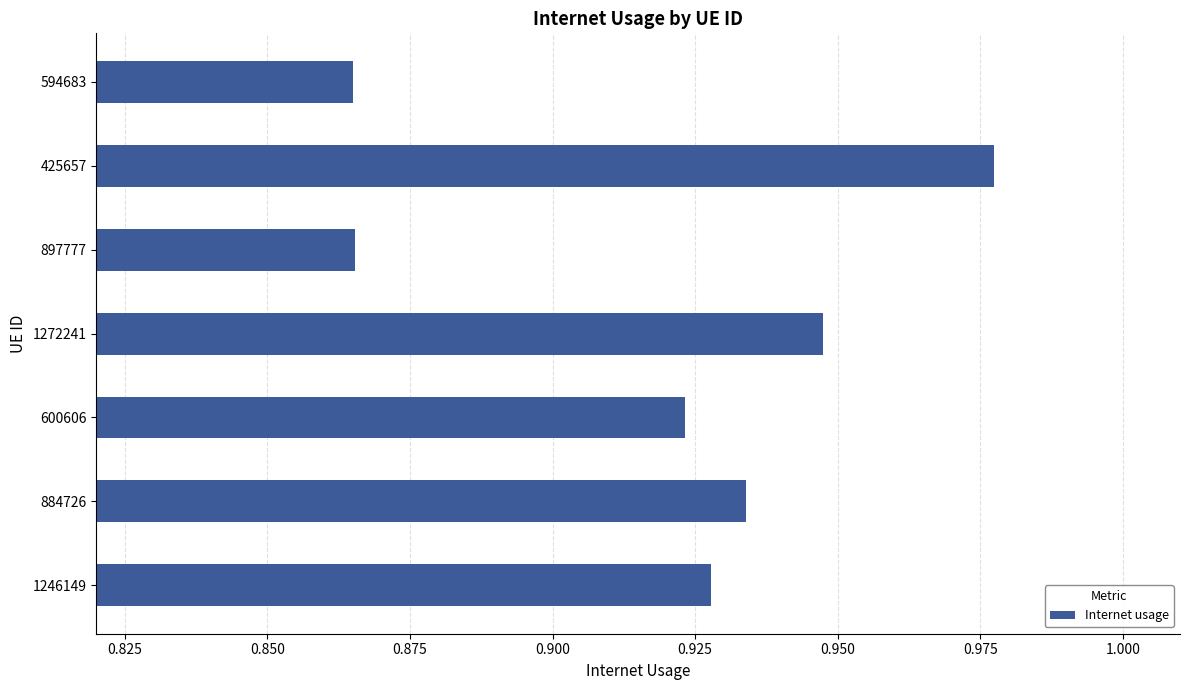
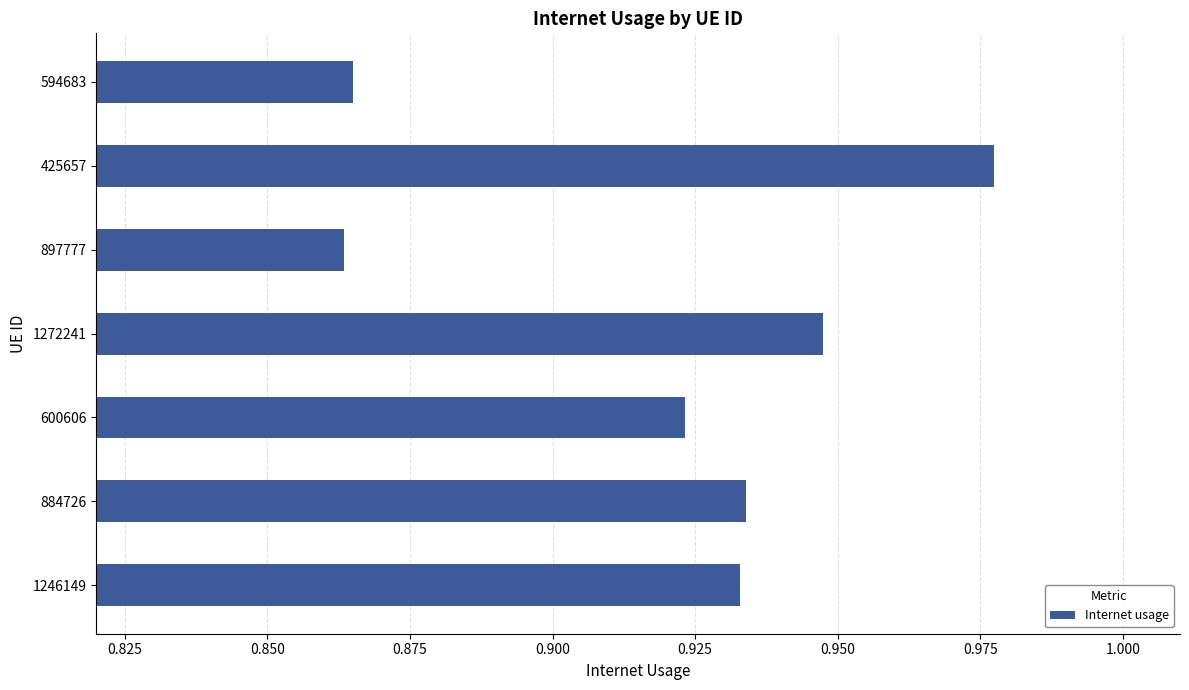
897777: 0.865 -> 0.863
1246149: 0.928 -> 0.933
